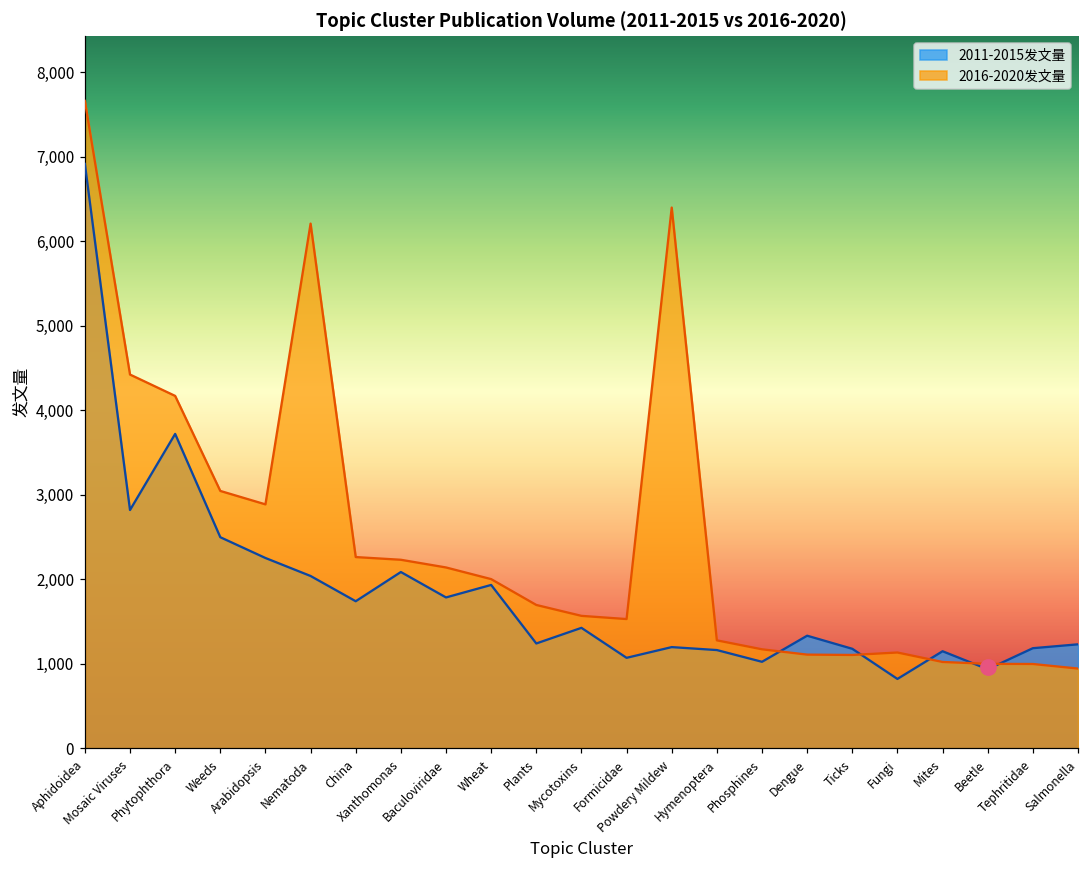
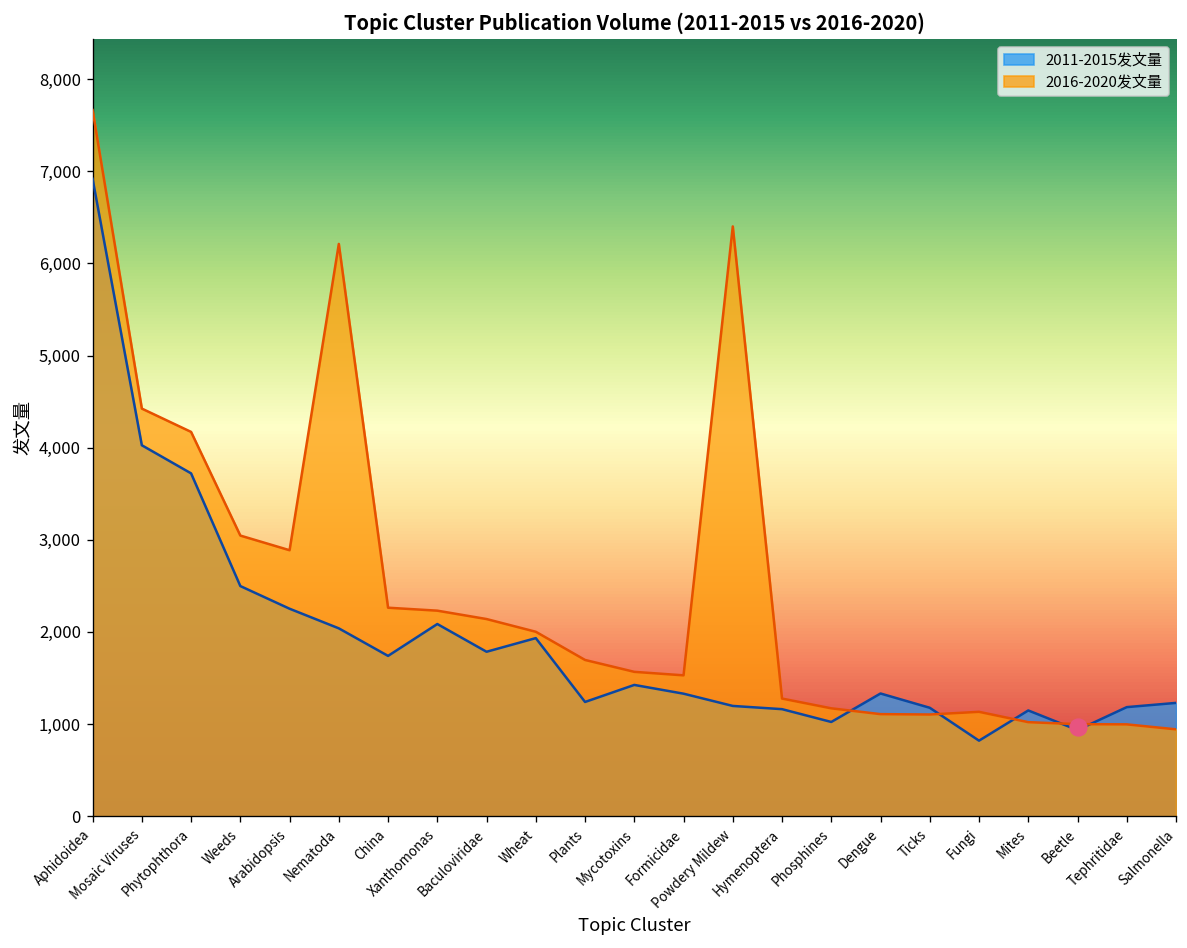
2011-2015发文量, Mosaic Viruses: 2,800 -> 4,000
2011-2015发文量, Formicidae: 1,100 -> 1,300
